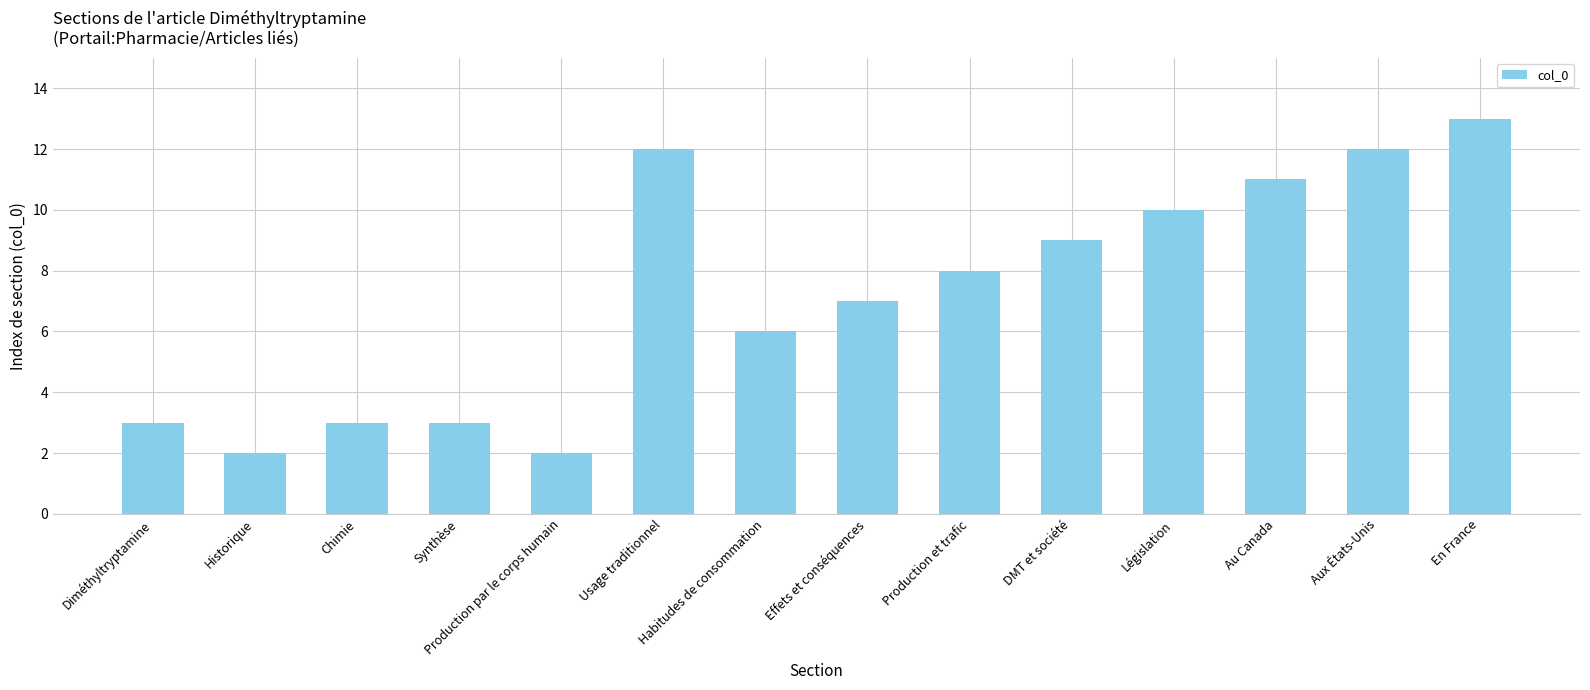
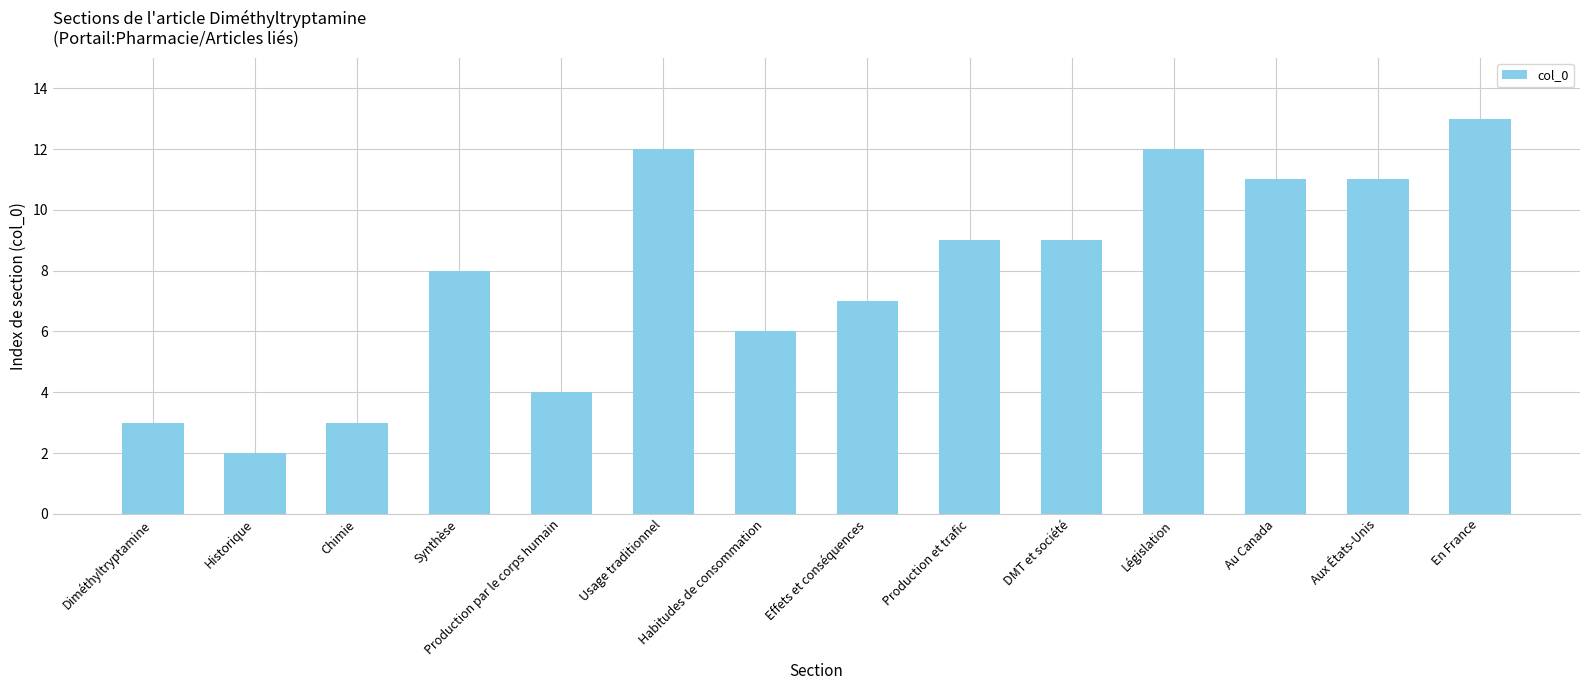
Synthèse: 3 -> 8
Production par le corps humain: 2 -> 4
Production et trafic: 8 -> 9
Législation: 10 -> 12
Aux États-Unis: 12 -> 11
